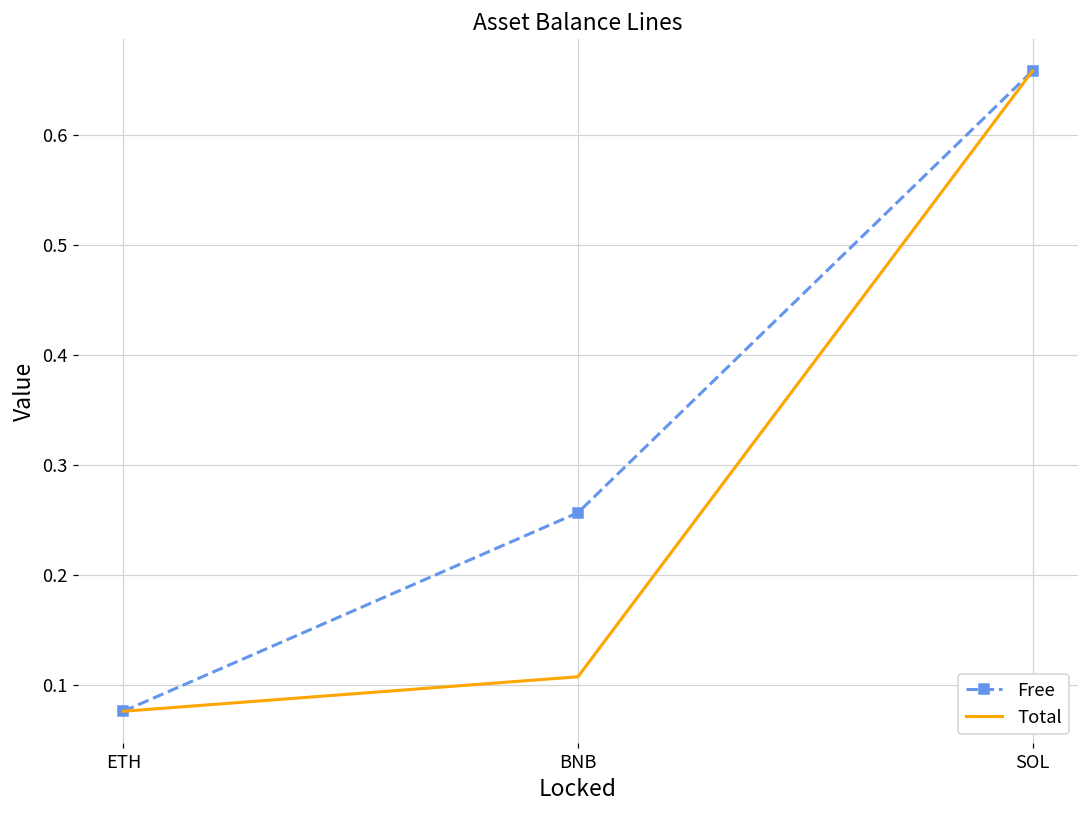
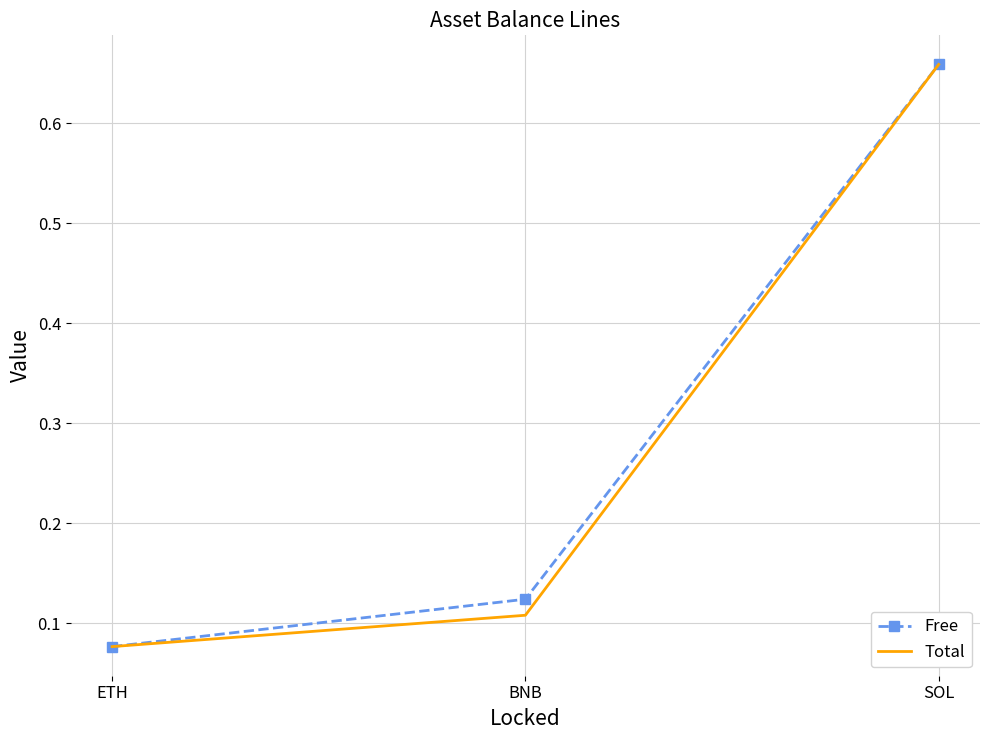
Free, BNB: 0.26 -> 0.12
